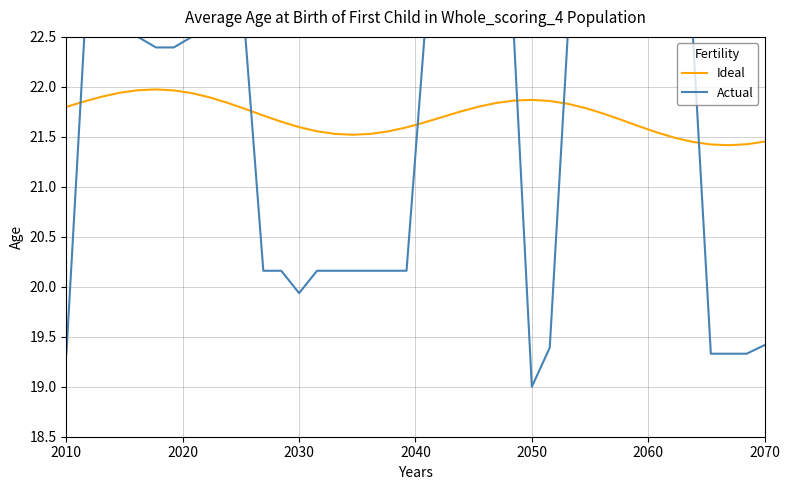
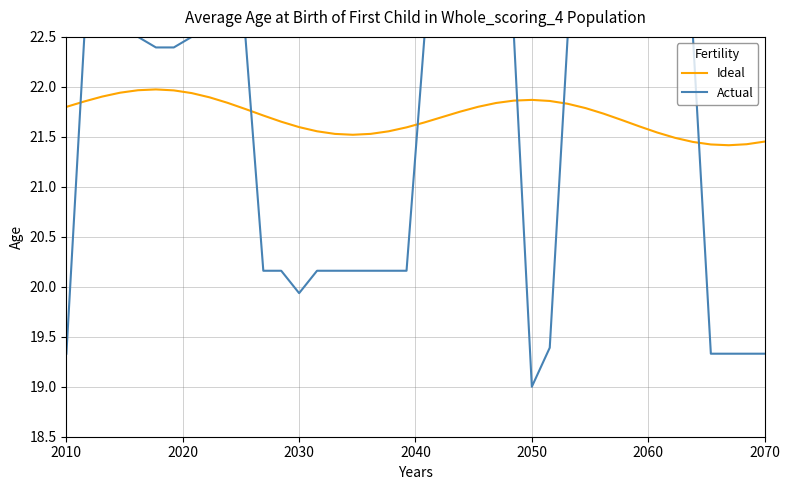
Actual, 2070: 19.4 -> 19.3
